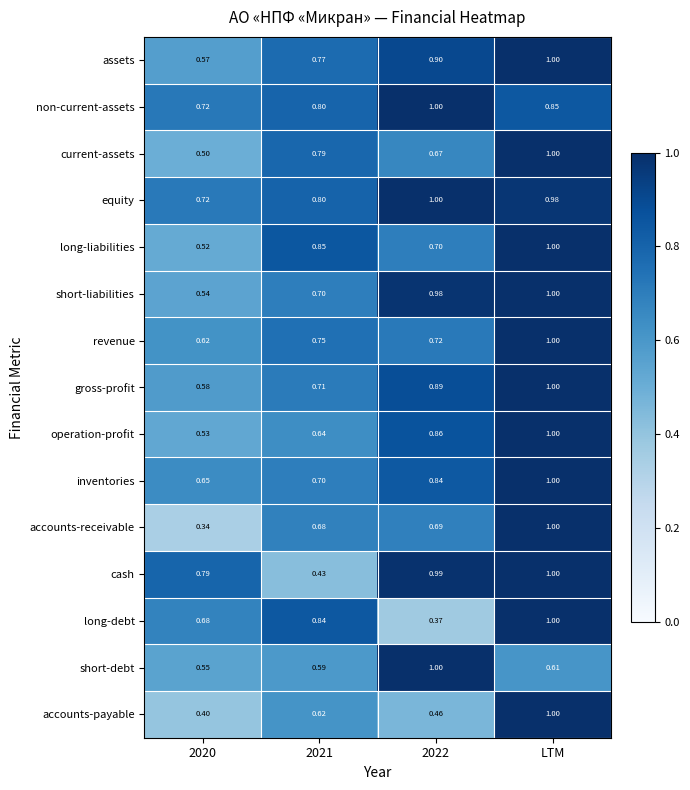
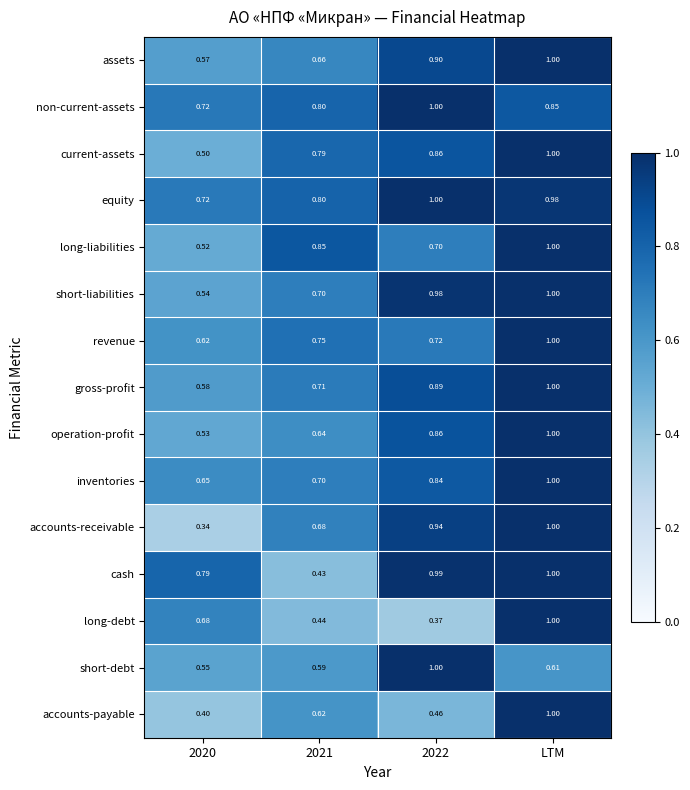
assets, 2021: 0.77 -> 0.66
current-assets, 2022: 0.67 -> 0.86
accounts-receivable, 2022: 0.69 -> 0.94
long-debt, 2021: 0.84 -> 0.44
